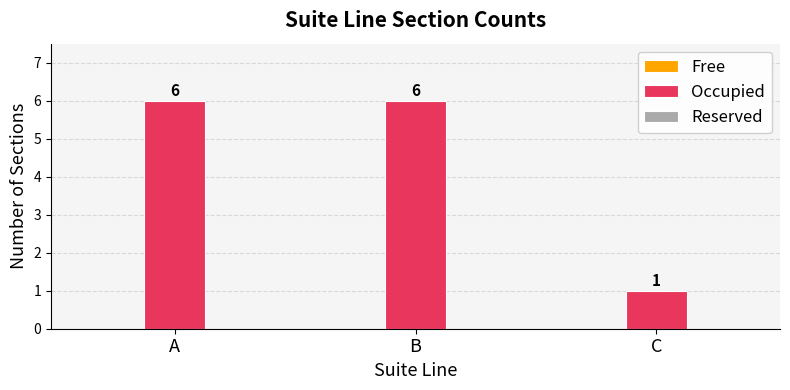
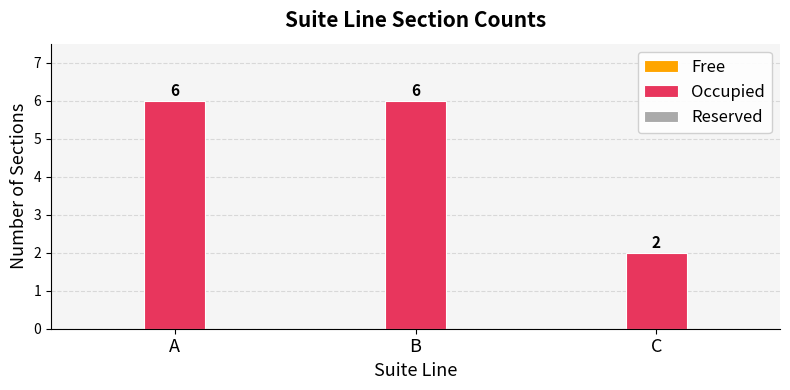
Occupied, C: 1 -> 2
